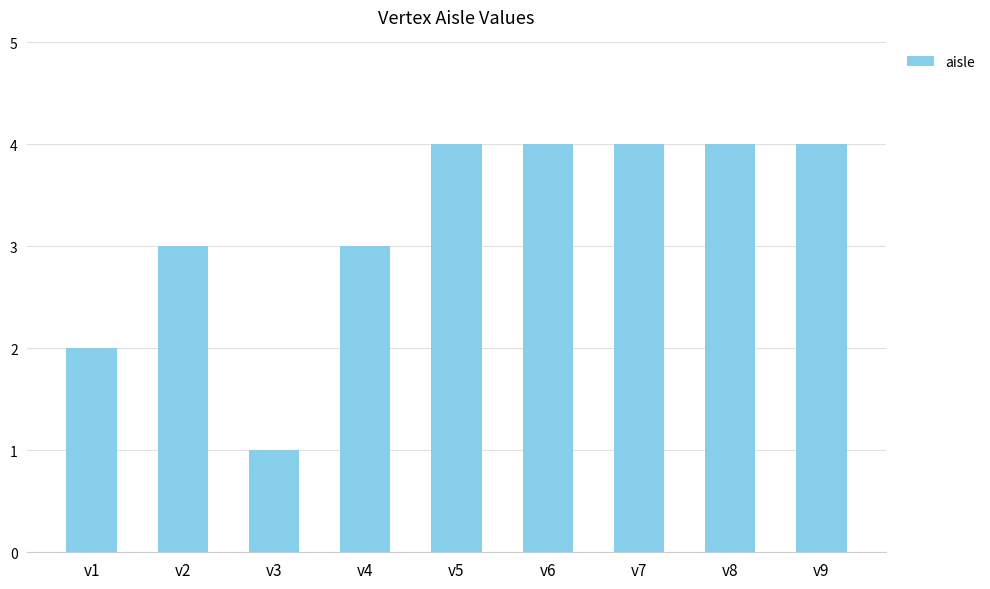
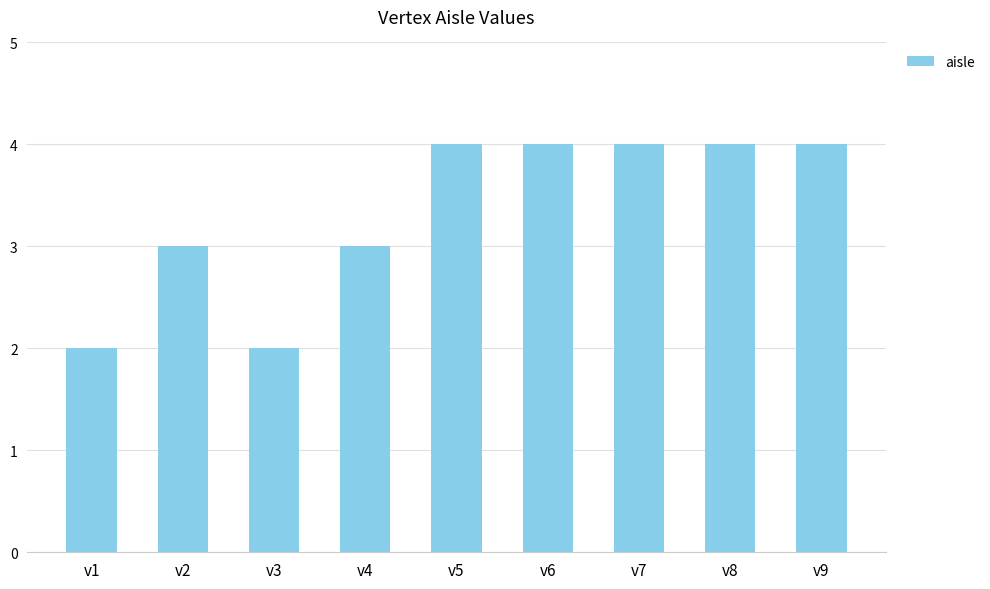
v3: 1 -> 2
